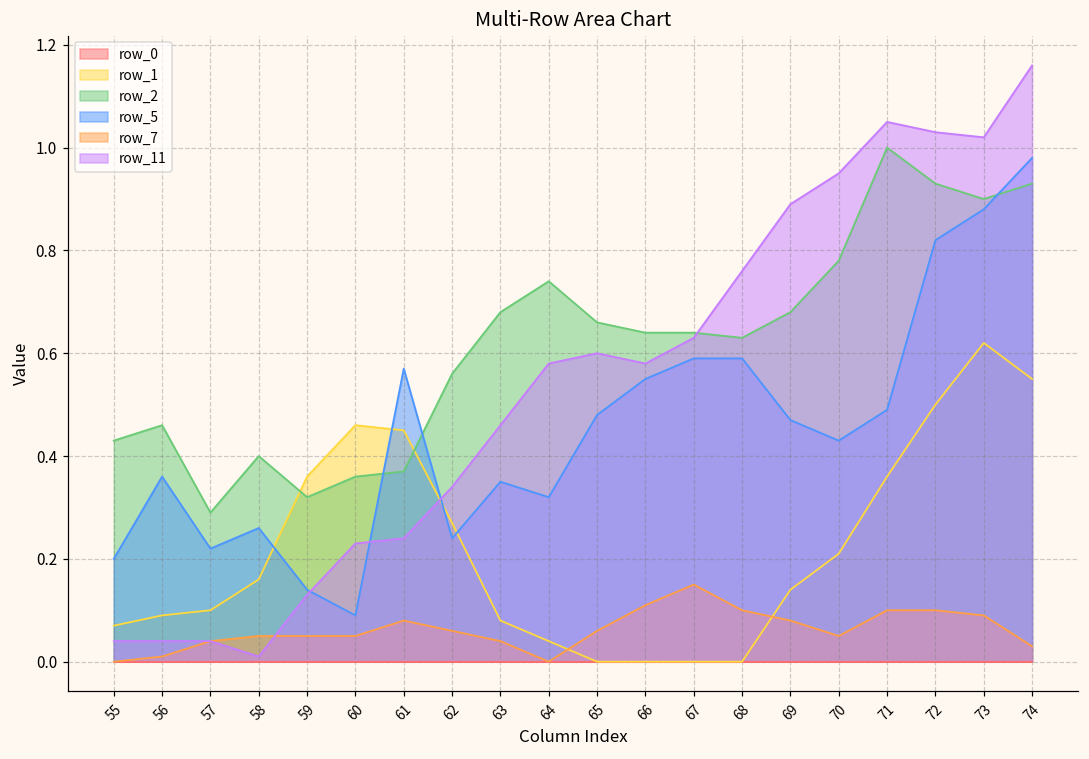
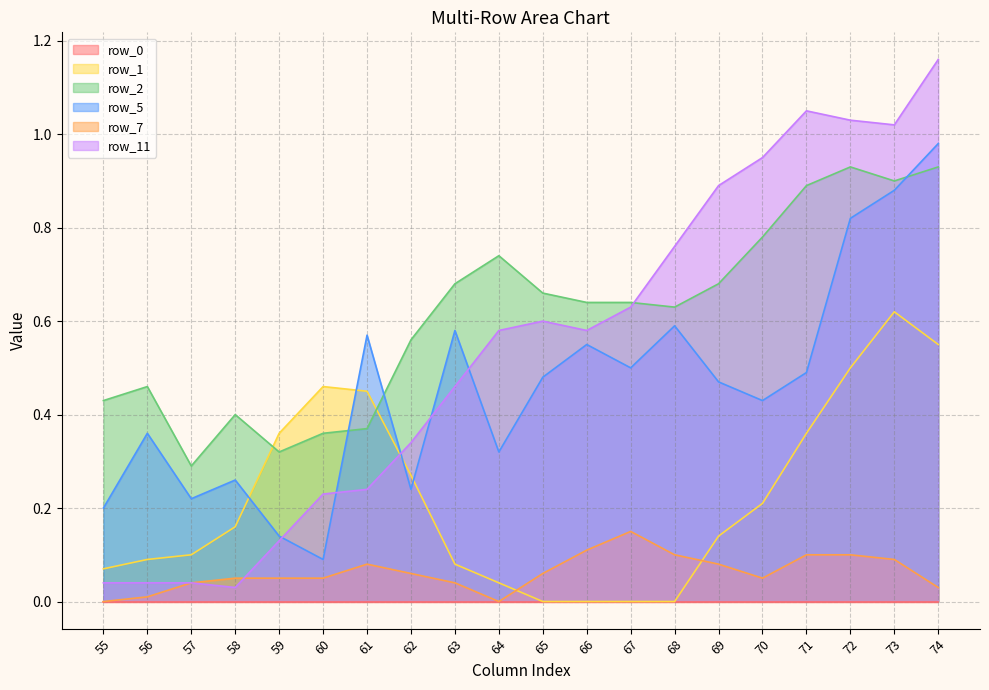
row_11, 58: 0.01 -> 0.03
row_5, 63: 0.35 -> 0.58
row_5, 67: 0.59 -> 0.50
row_2, 71: 1.00 -> 0.89
